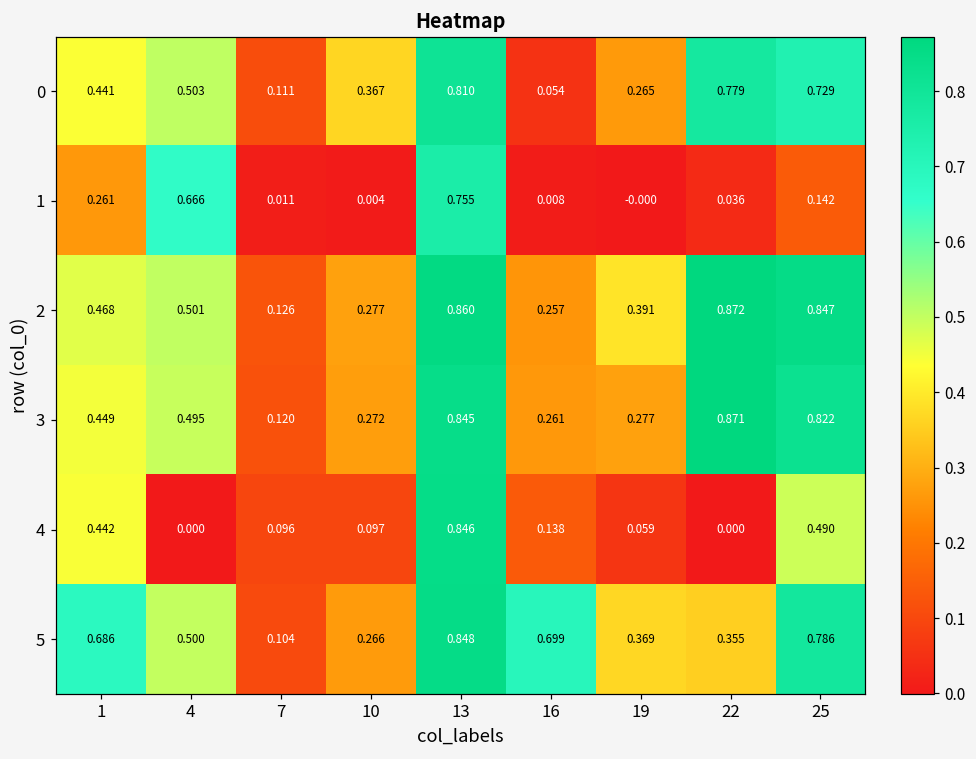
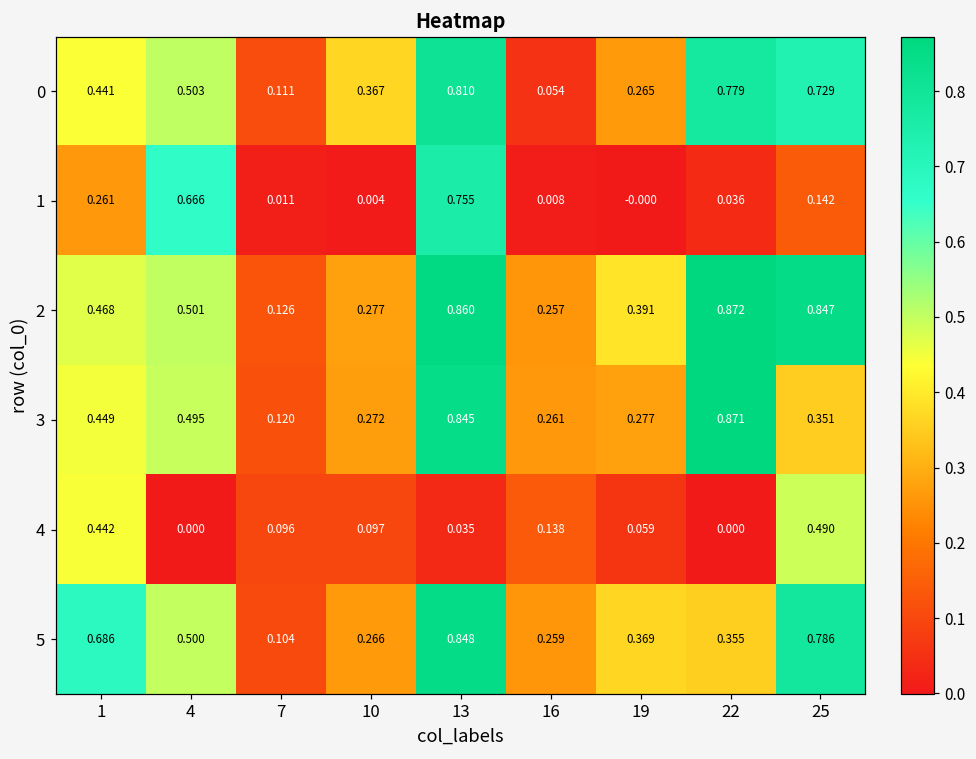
3, 25: 0.822 -> 0.351
4, 13: 0.846 -> 0.035
5, 16: 0.699 -> 0.259
